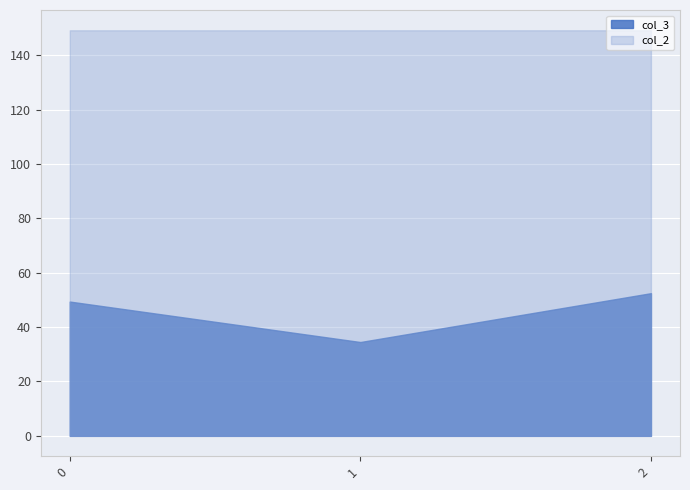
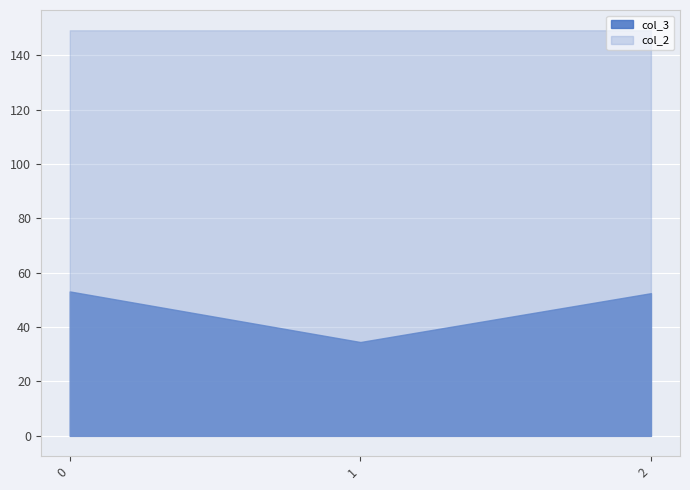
col_3, 0: 49 -> 53
